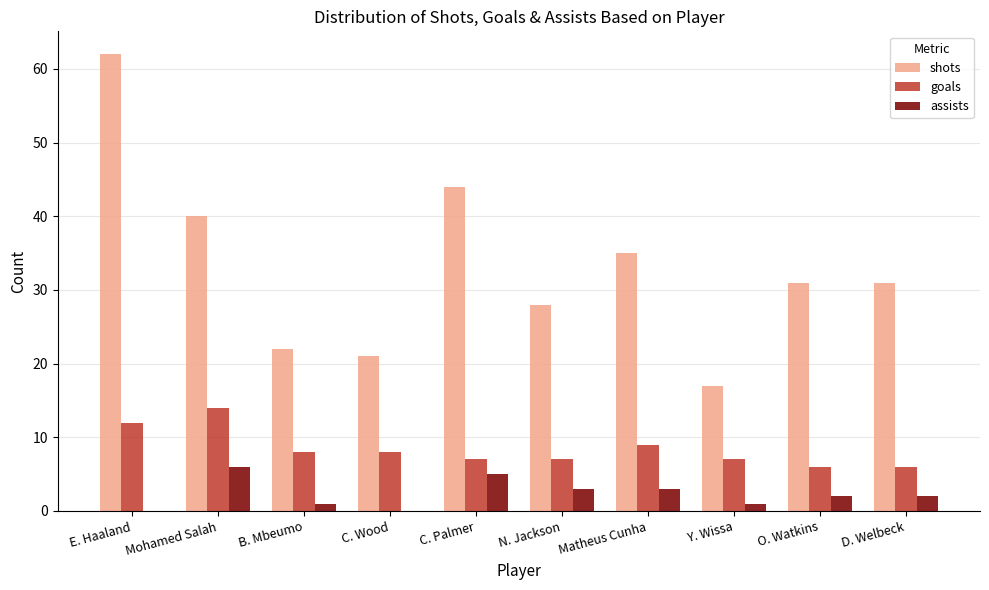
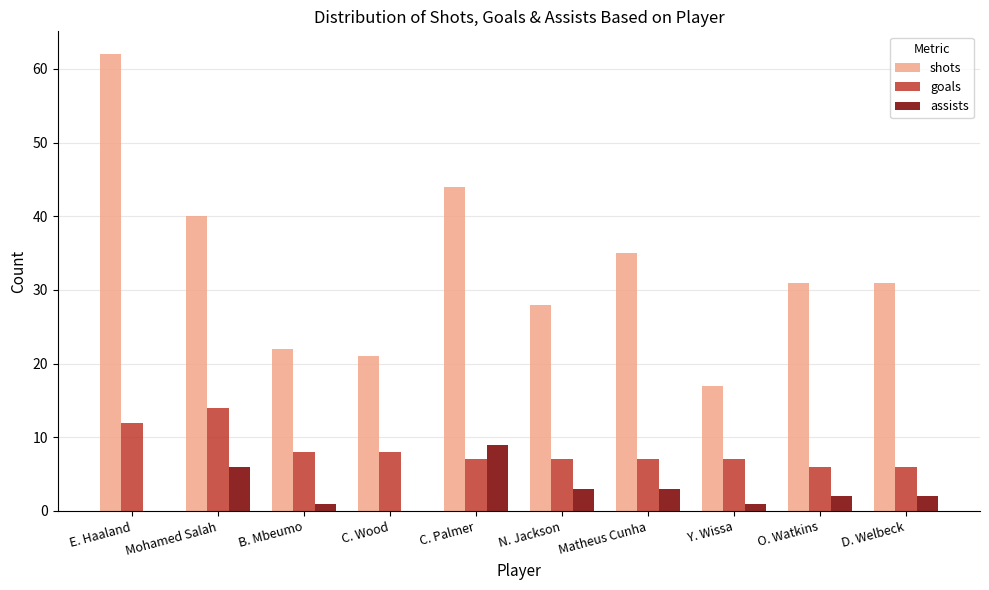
assists, C. Palmer: 5 -> 9
goals, Matheus Cunha: 9 -> 7
